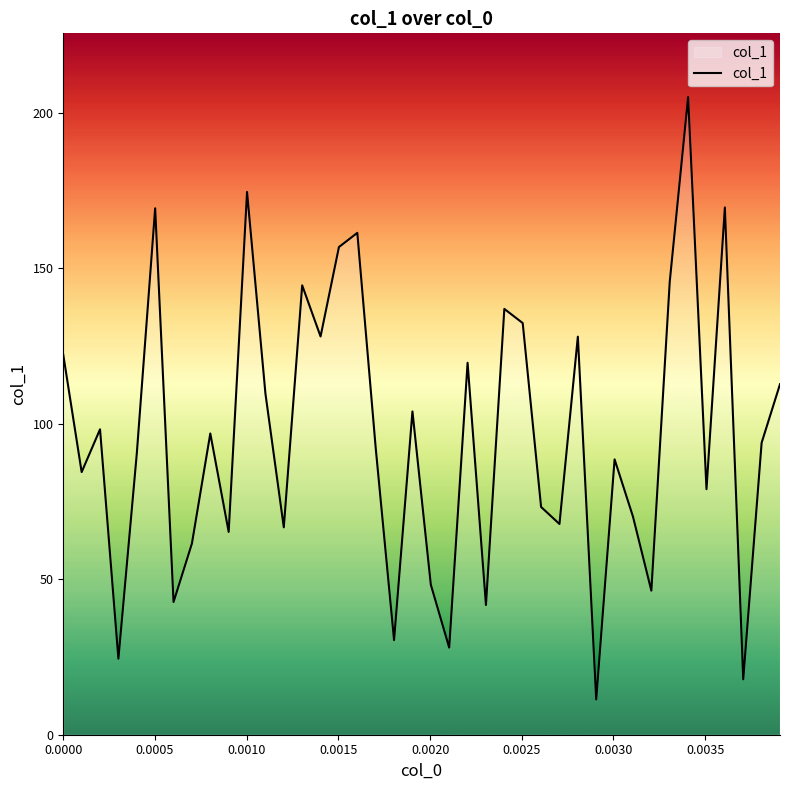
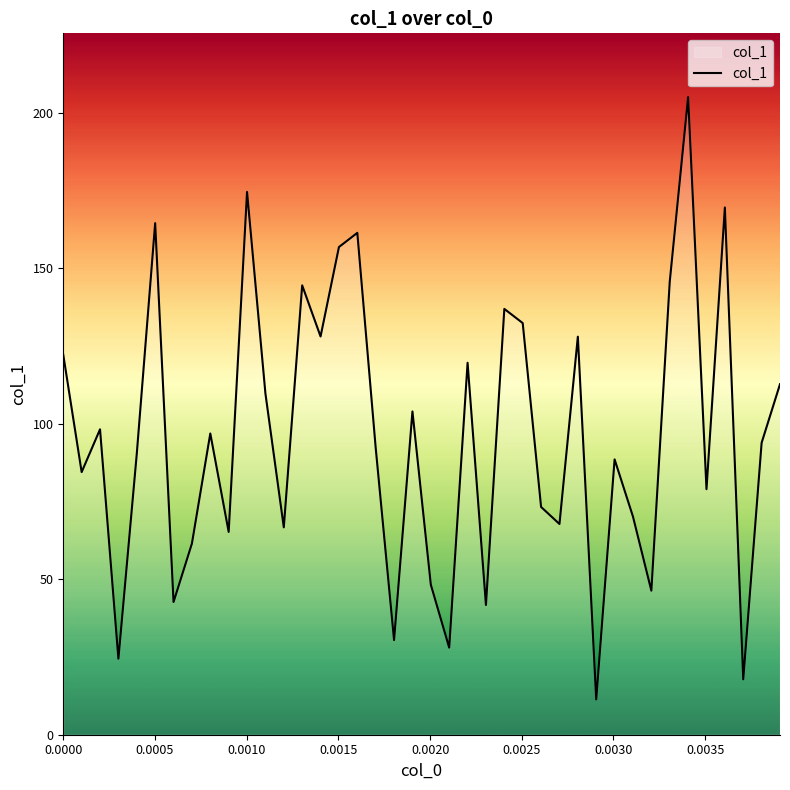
0.0005: 169 -> 164
